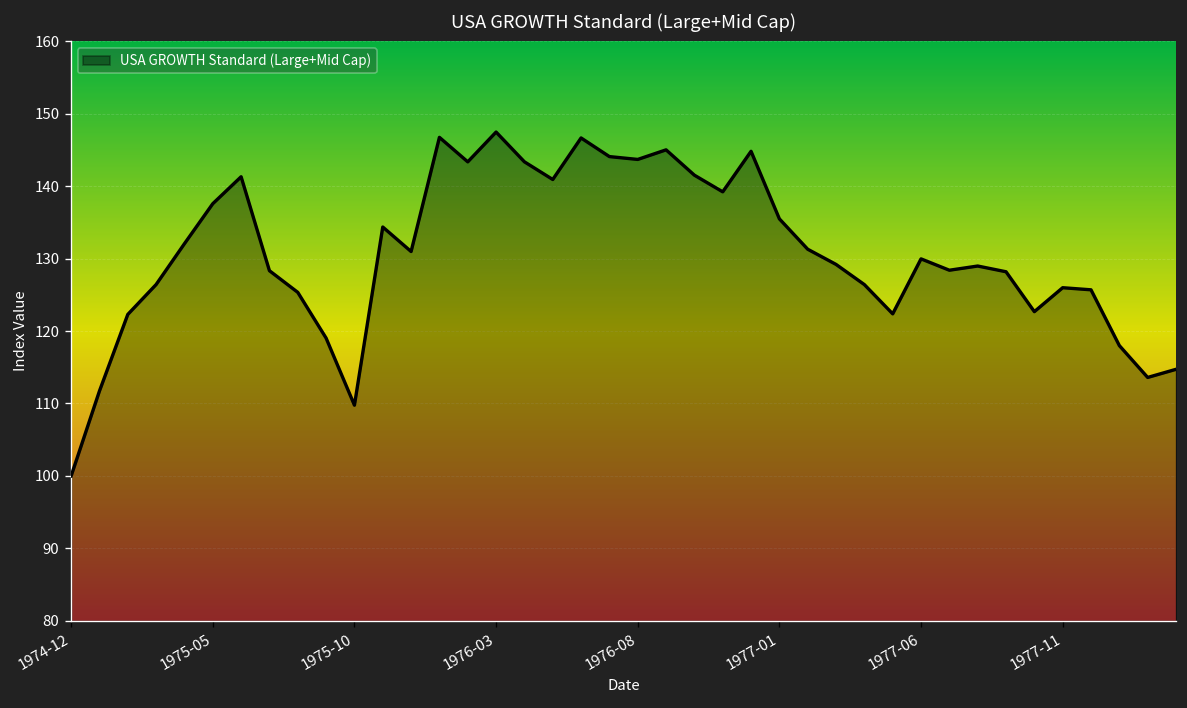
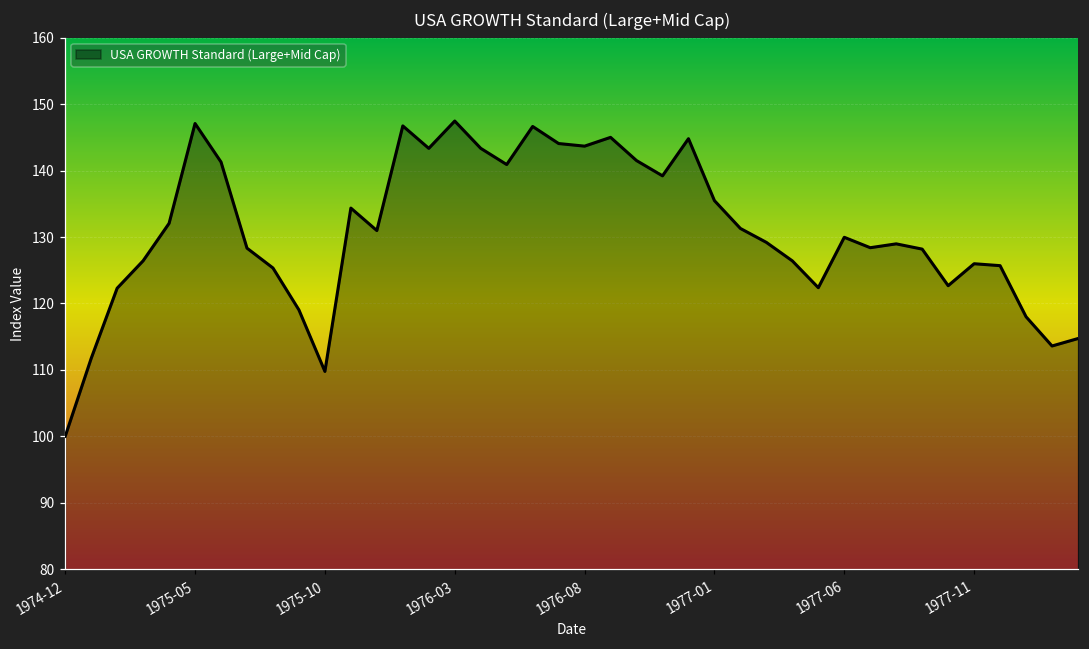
1975-05: 138 -> 147
